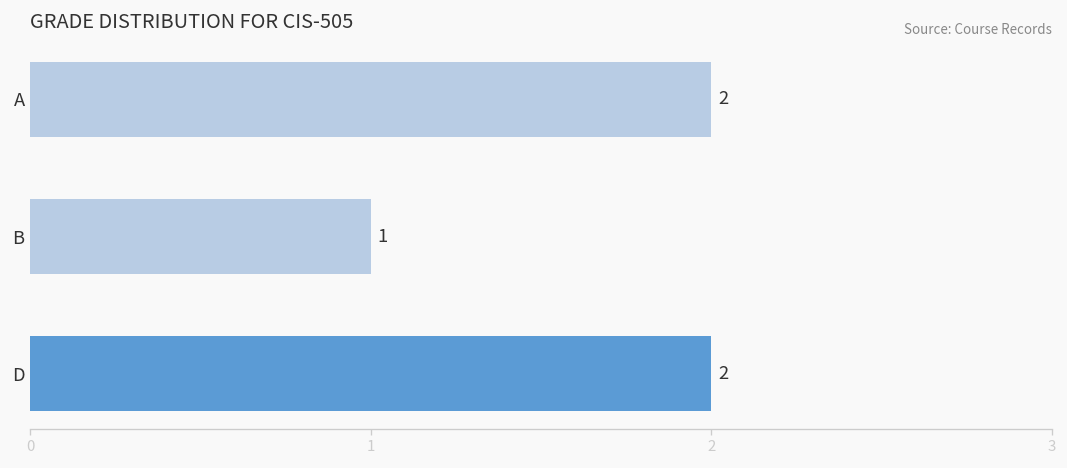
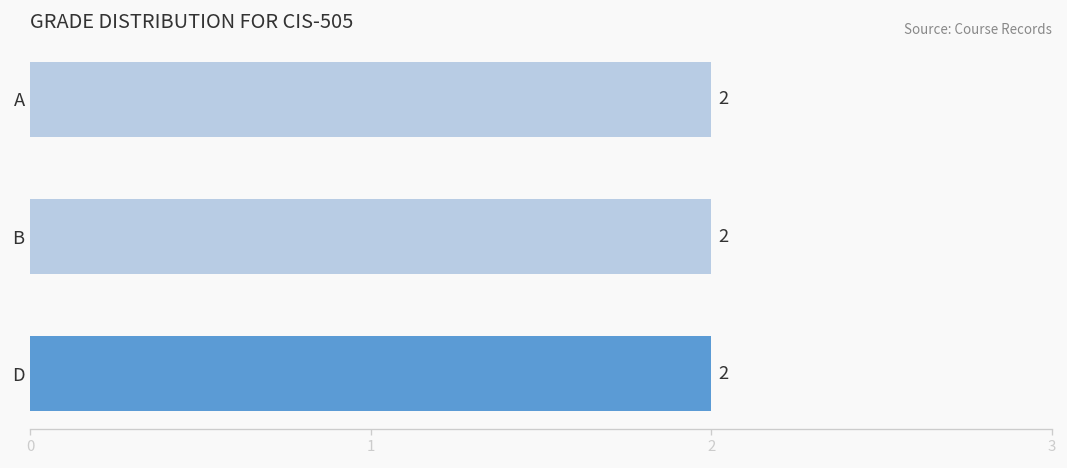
B: 1 -> 2
